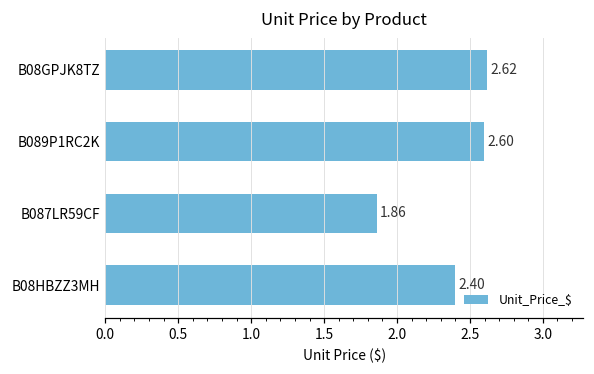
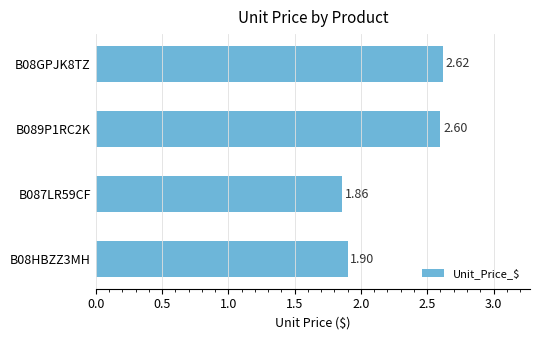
B08HBZZ3MH: 2.40 -> 1.90
